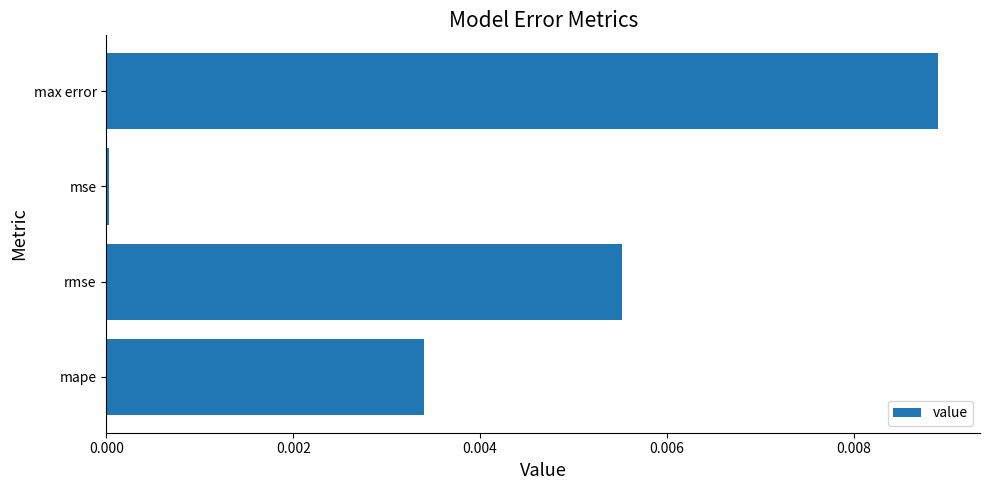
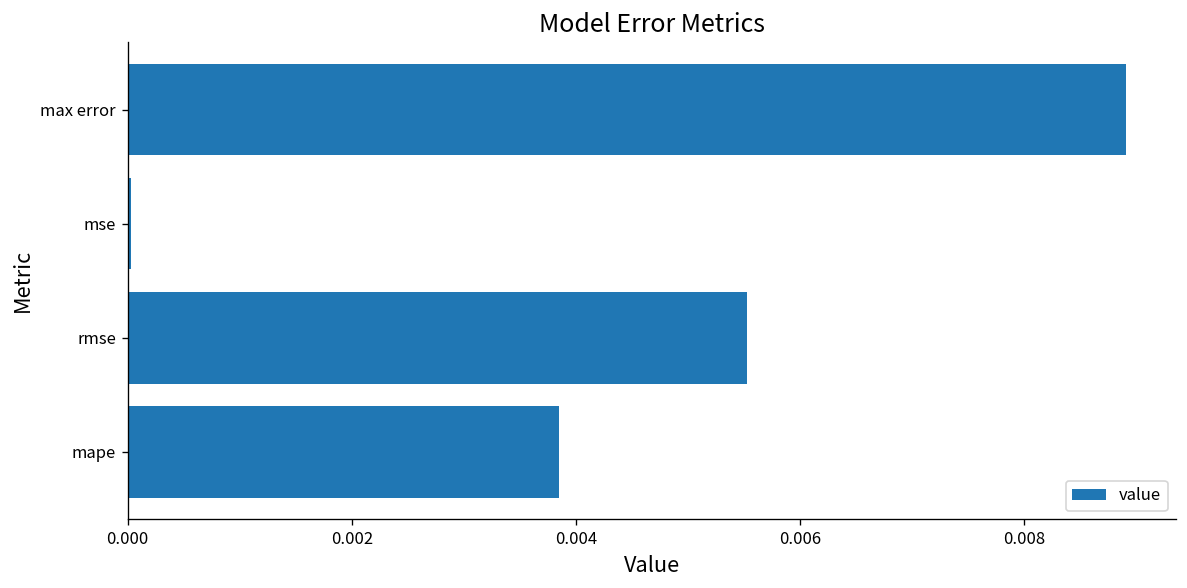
mape: 0.0034 -> 0.0038
